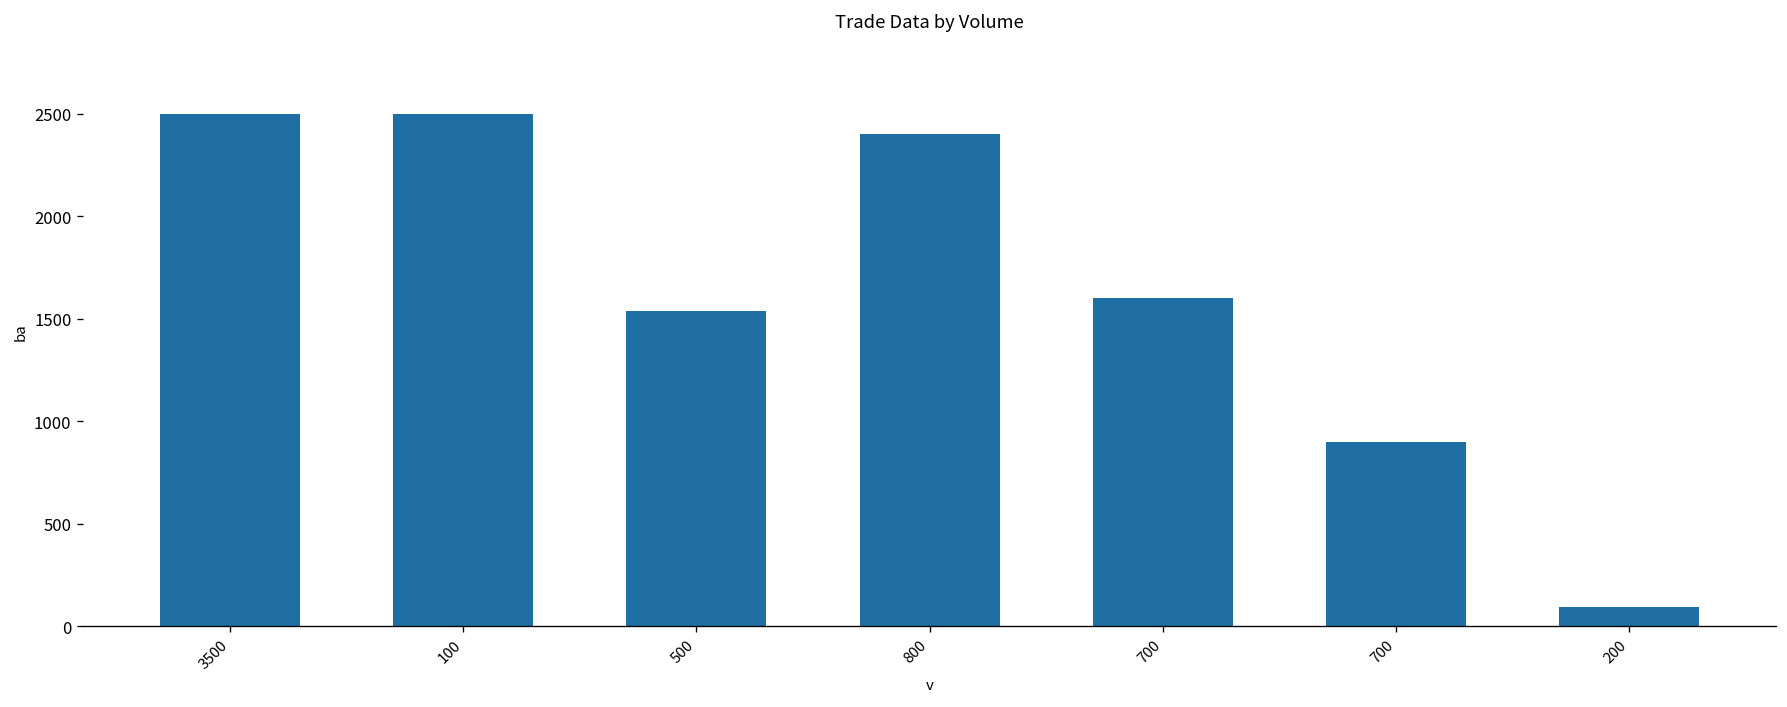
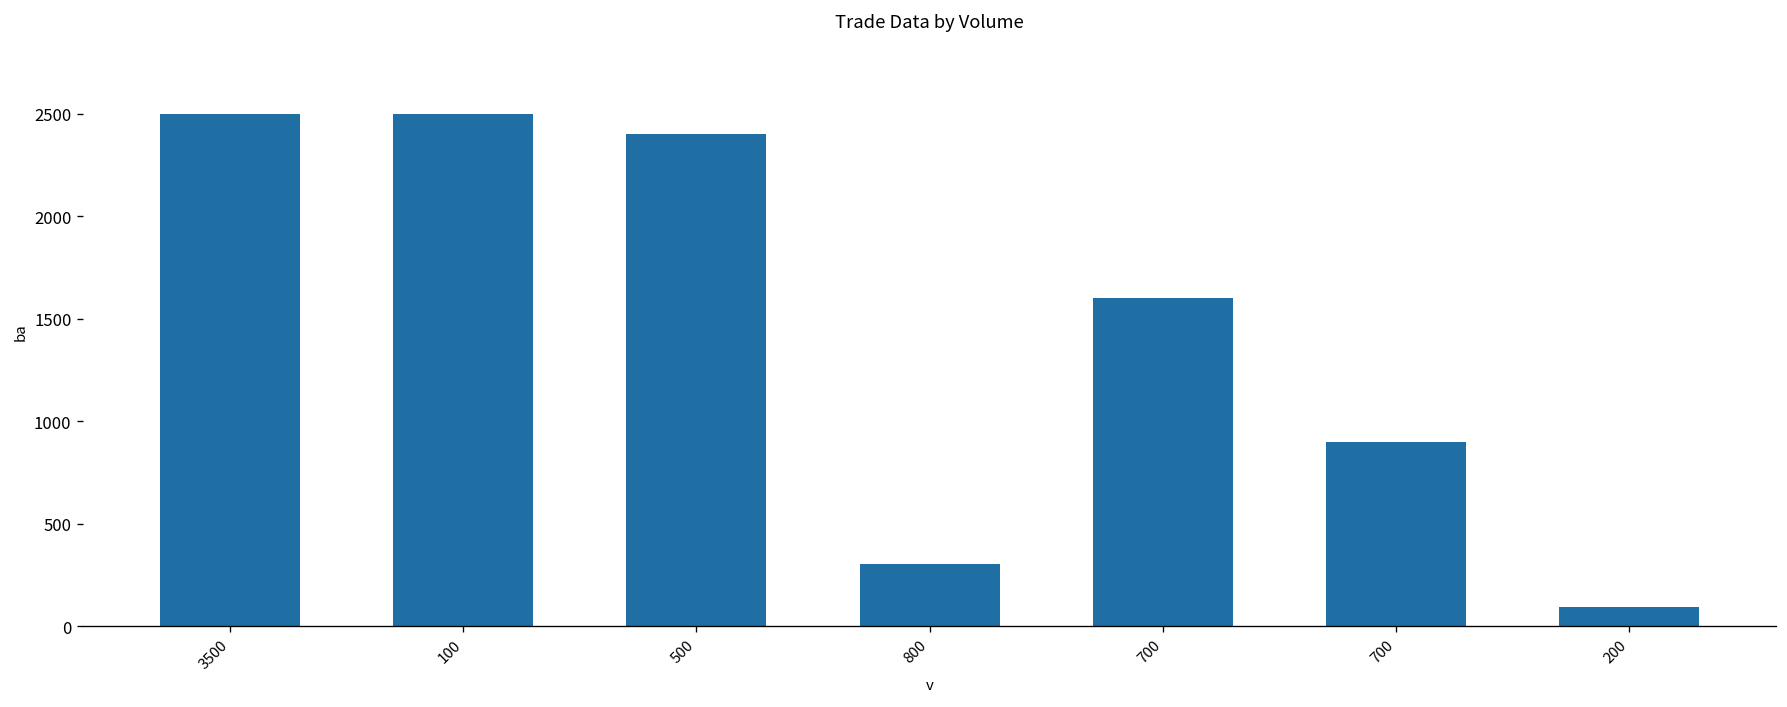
500: 1540 -> 2400
800: 2400 -> 300
